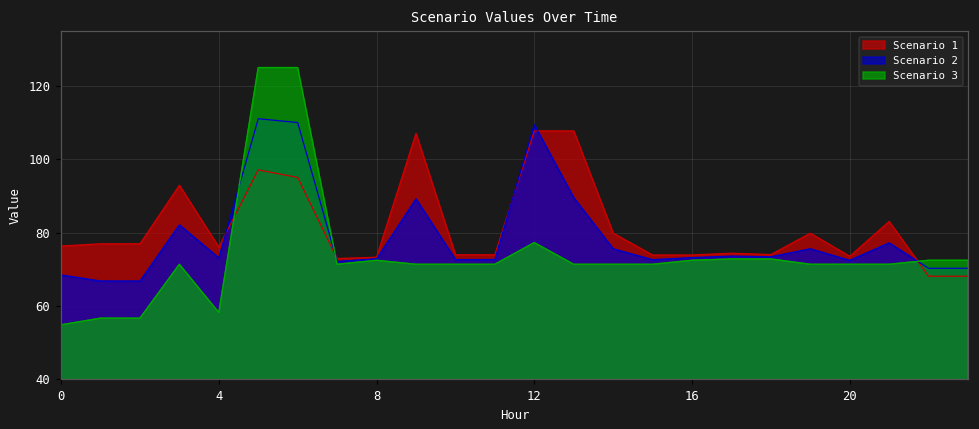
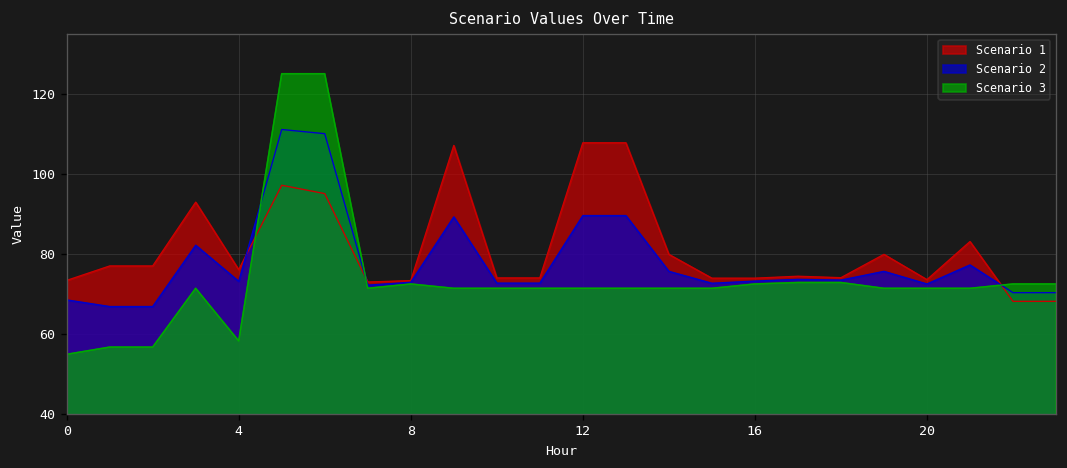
Scenario 1, 0: 76 -> 73
Scenario 2, 12: 109 -> 90
Scenario 3, 12: 77 -> 71
